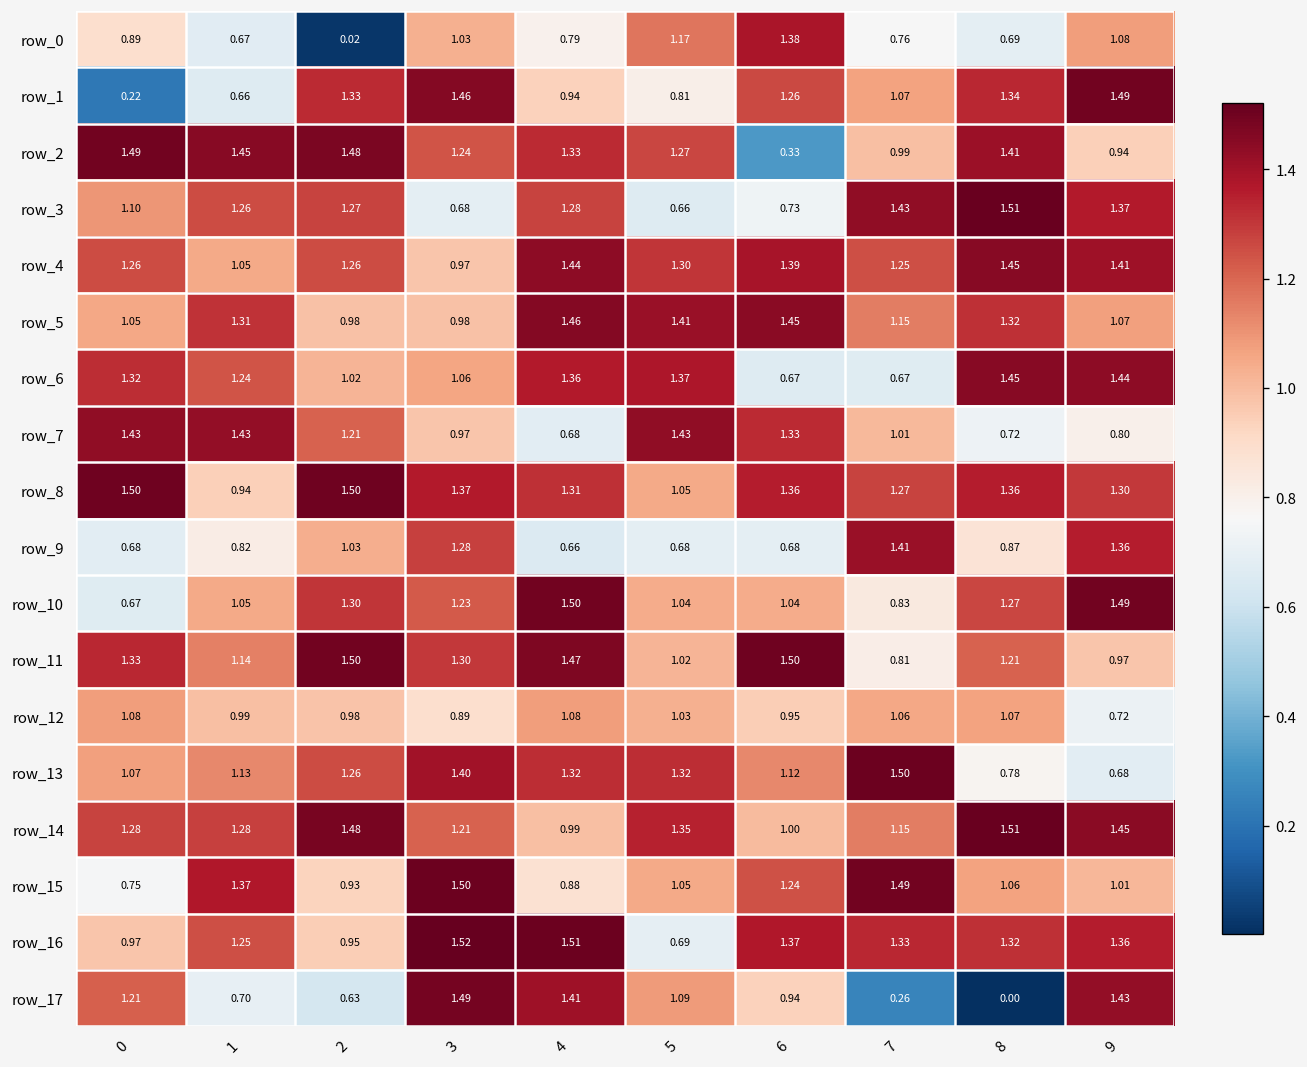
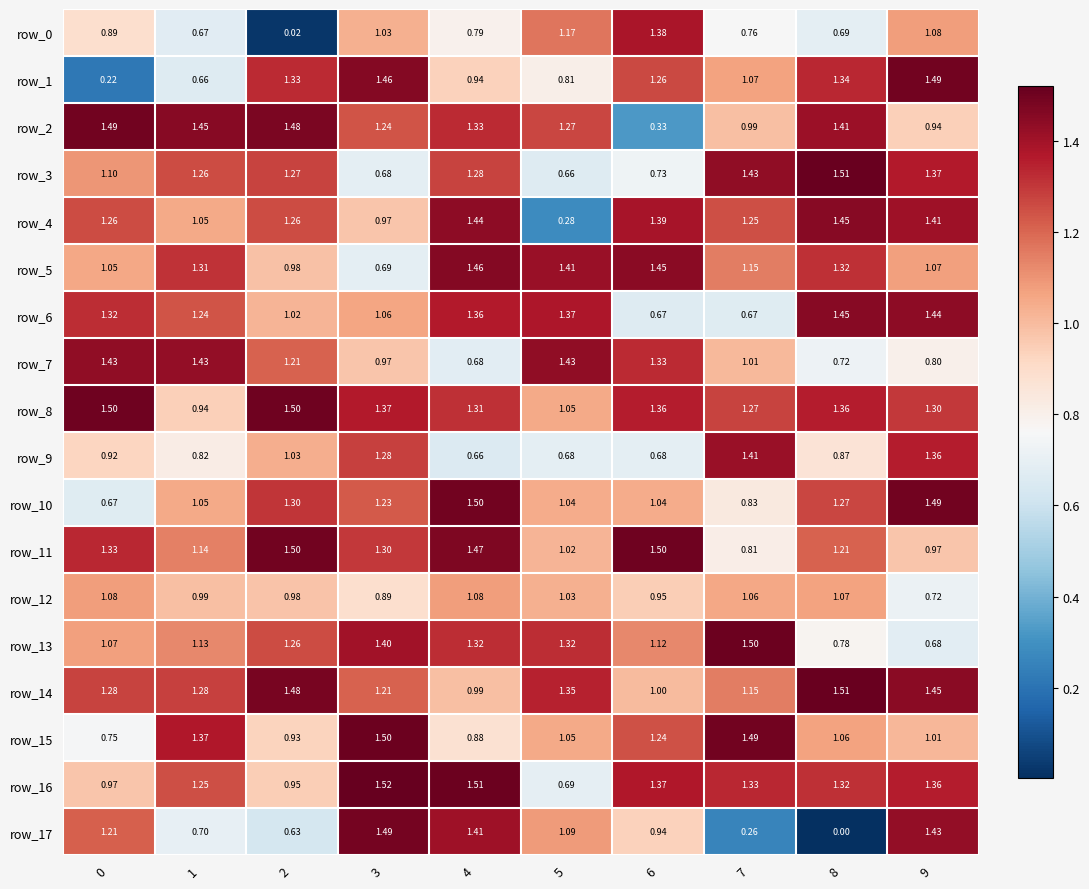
row_4, 5: 1.30 -> 0.28
row_5, 3: 0.98 -> 0.69
row_9, 0: 0.68 -> 0.92
